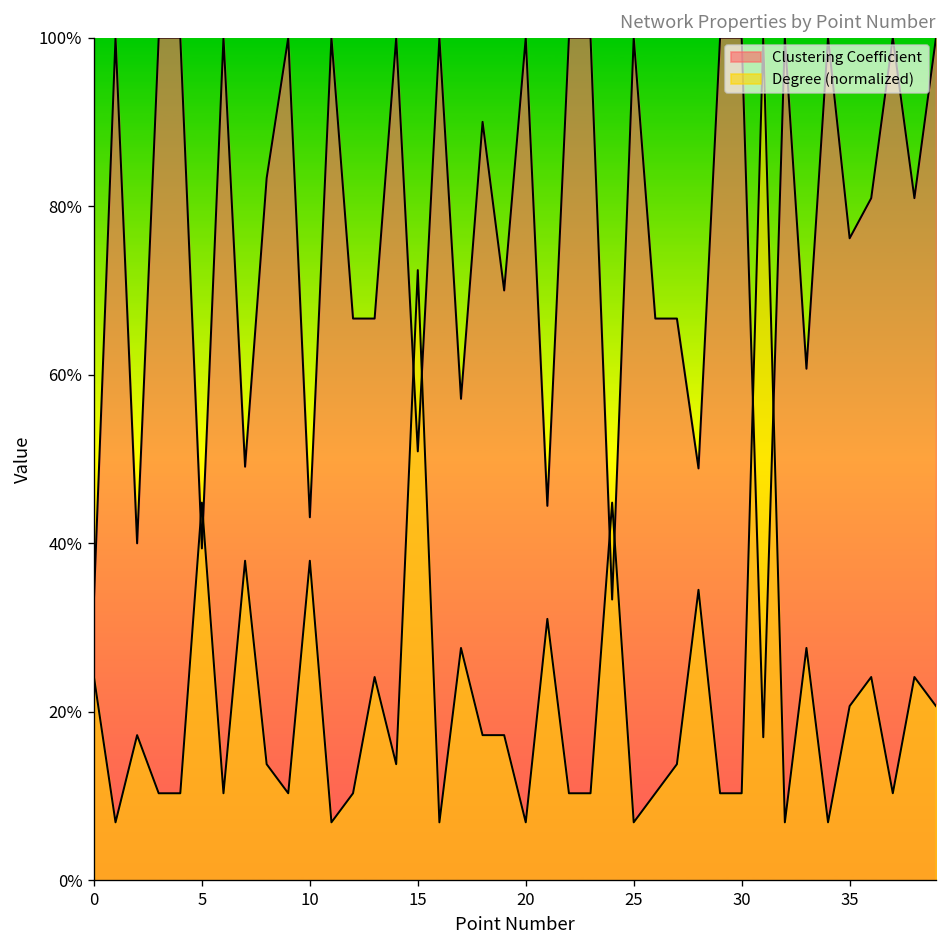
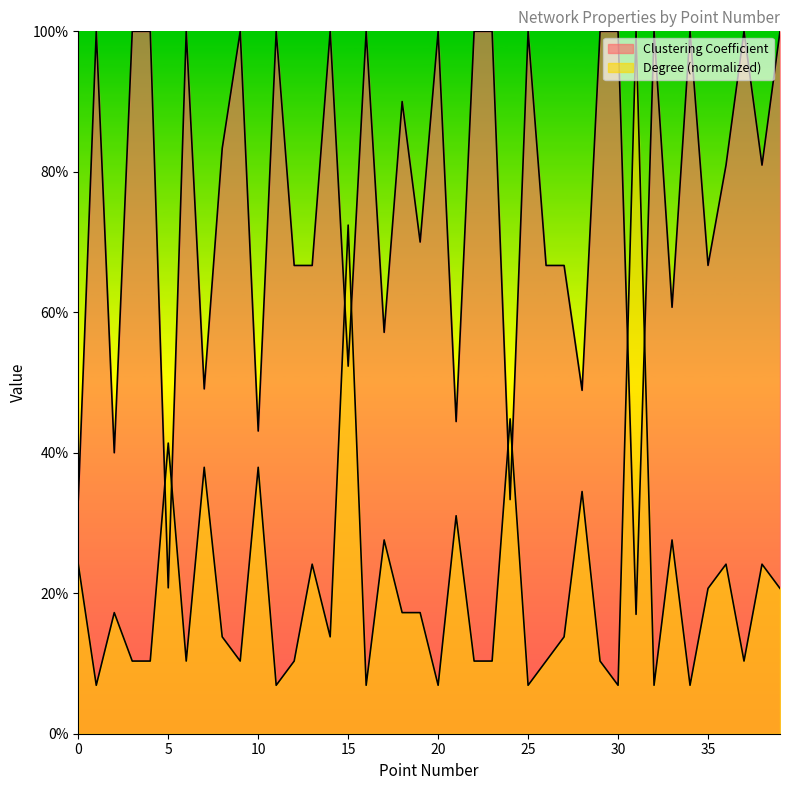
Clustering Coefficient, 5: 39% -> 21%
Degree (normalized), 5: 45% -> 41%
Clustering Coefficient, 15: 51% -> 52%
Degree (normalized), 30: 10% -> 7%
Clustering Coefficient, 35: 76% -> 67%
